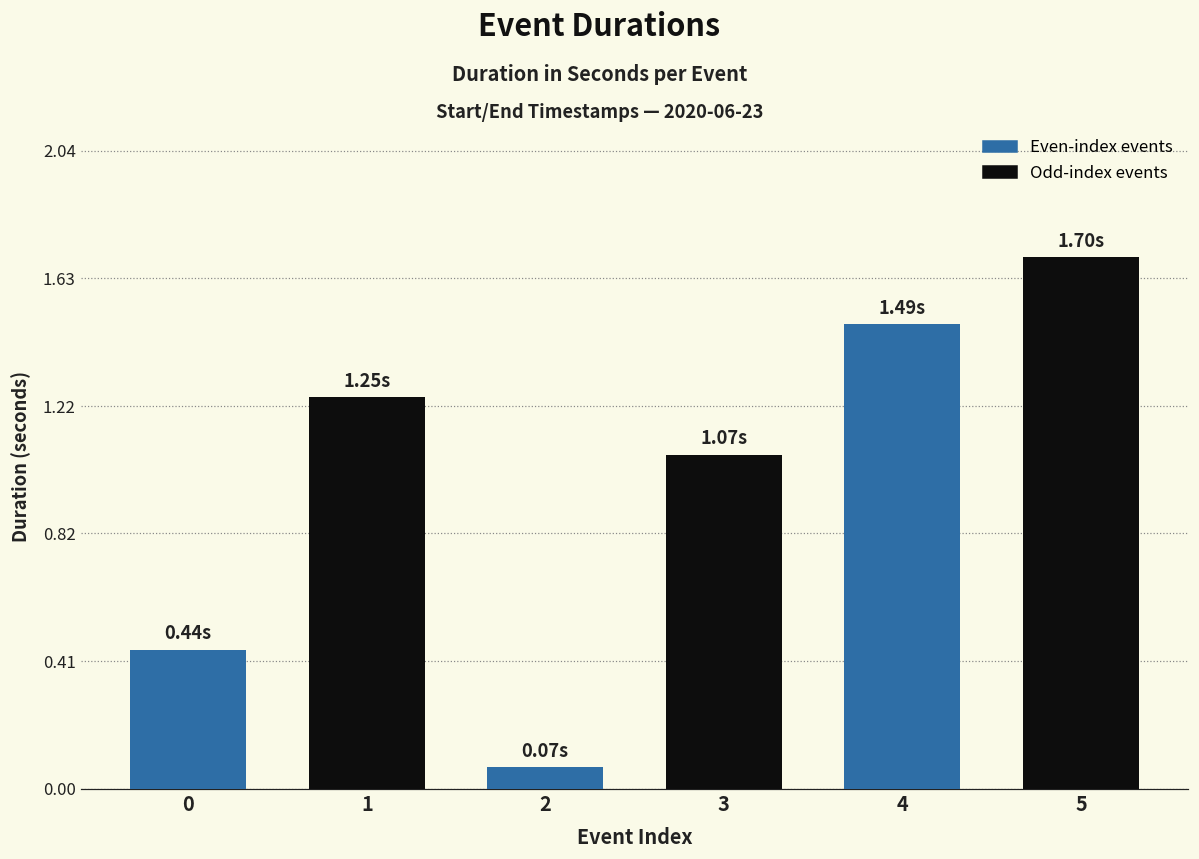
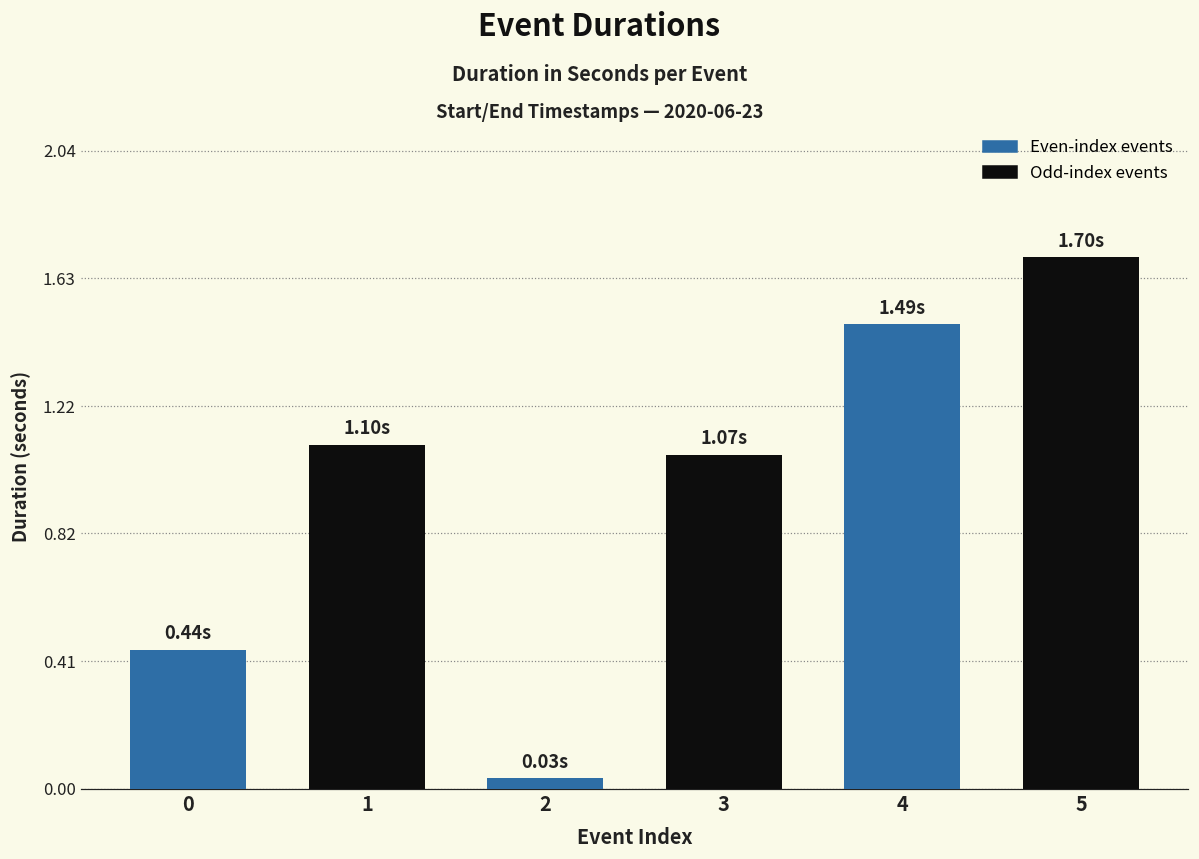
1: 1.25s -> 1.10s
2: 0.07s -> 0.03s
